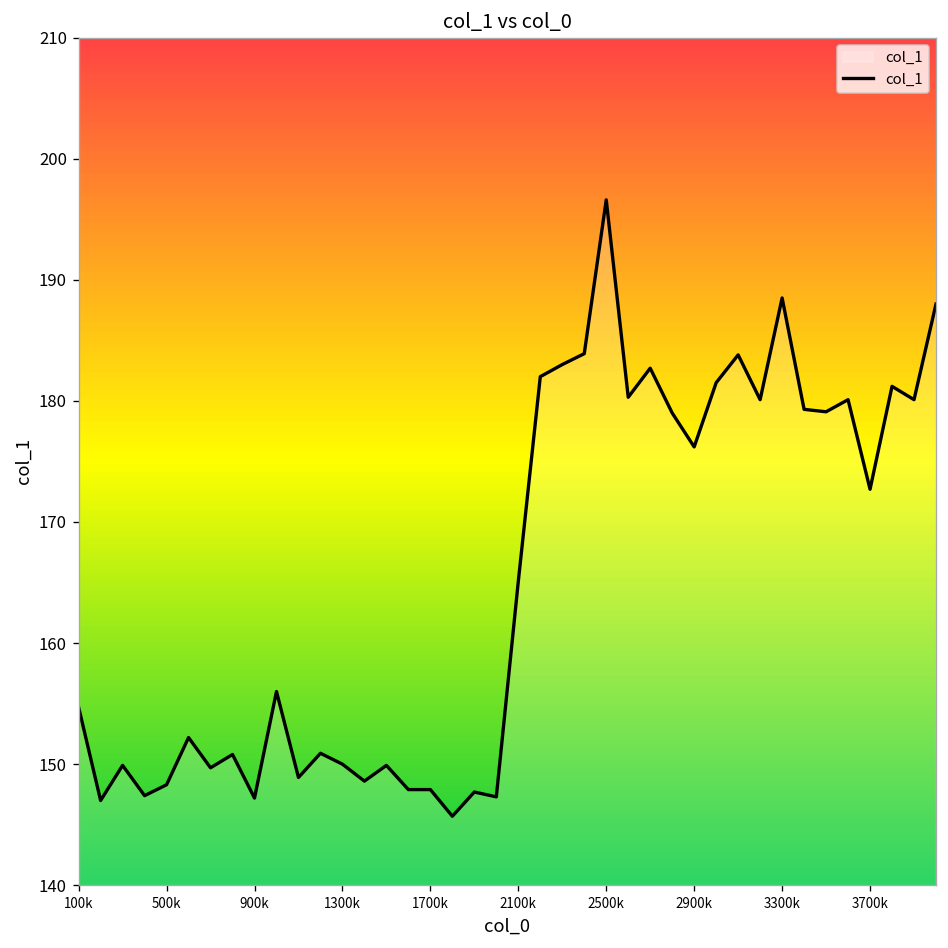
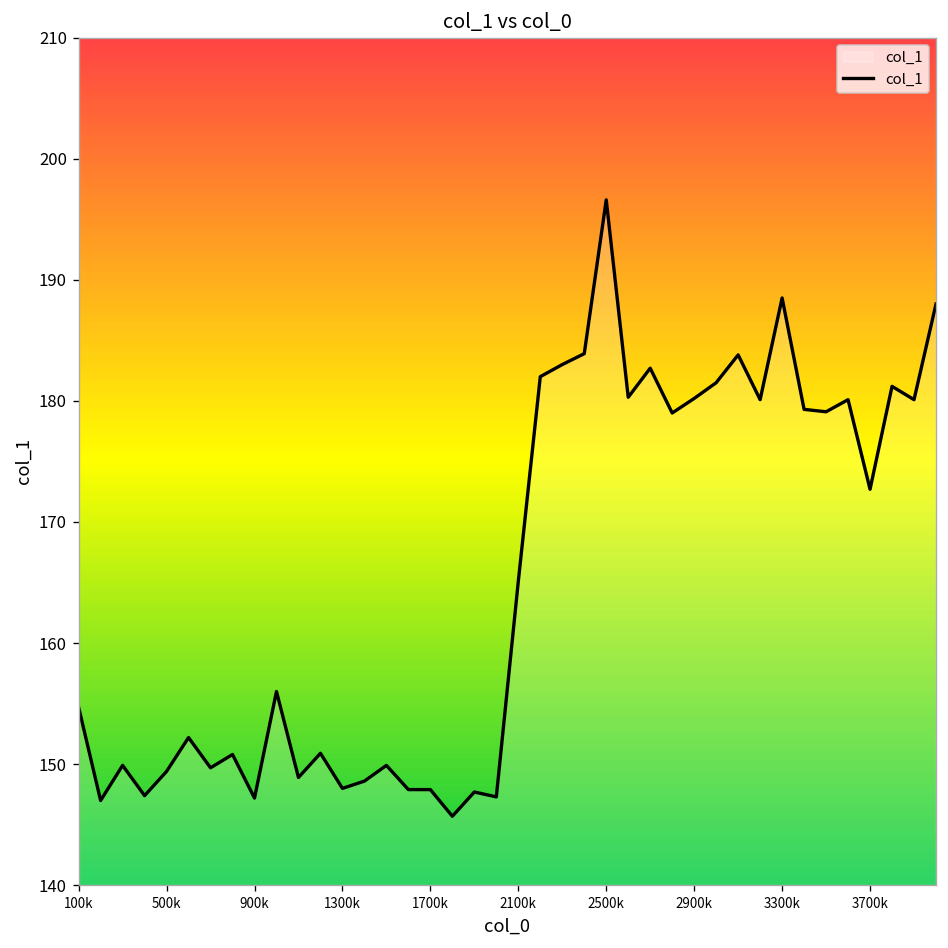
500k: 148.3 -> 149.4
1300k: 150 -> 148
2900k: 176.2 -> 180.2
